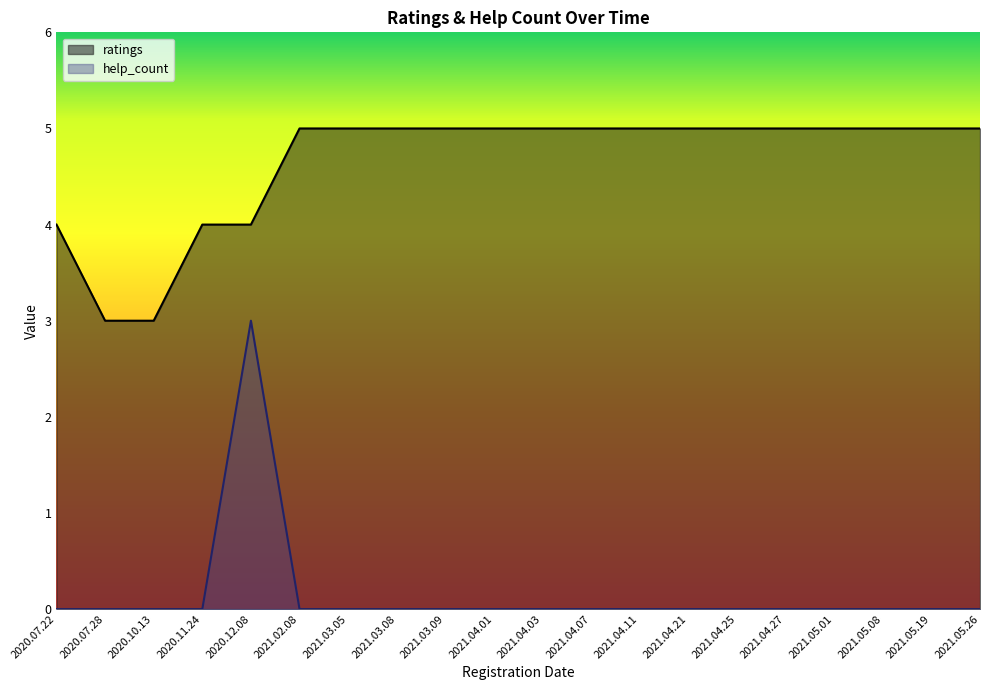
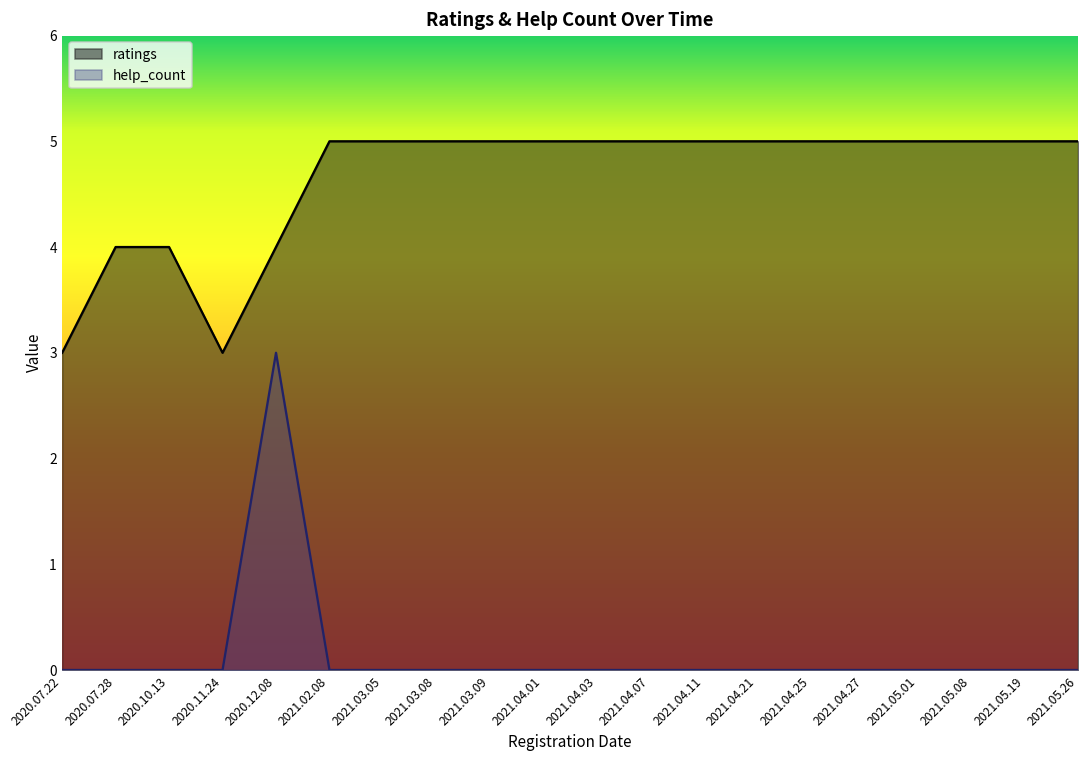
ratings, 2020.07.22: 4 -> 3
ratings, 2020.07.28: 3 -> 4
ratings, 2020.10.13: 3 -> 4
ratings, 2020.11.24: 4 -> 3
